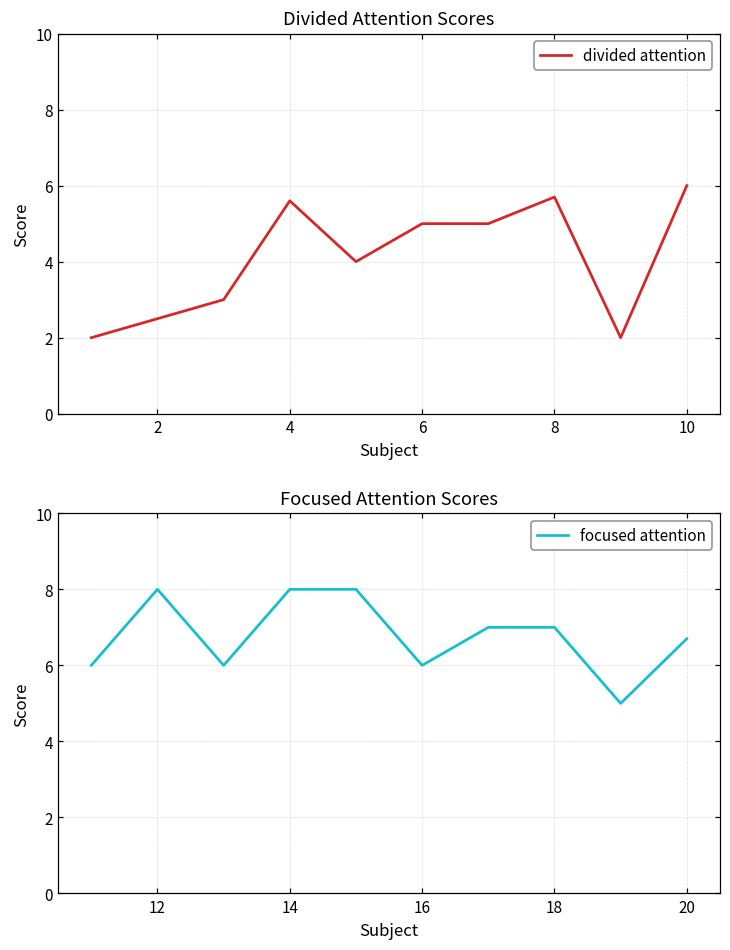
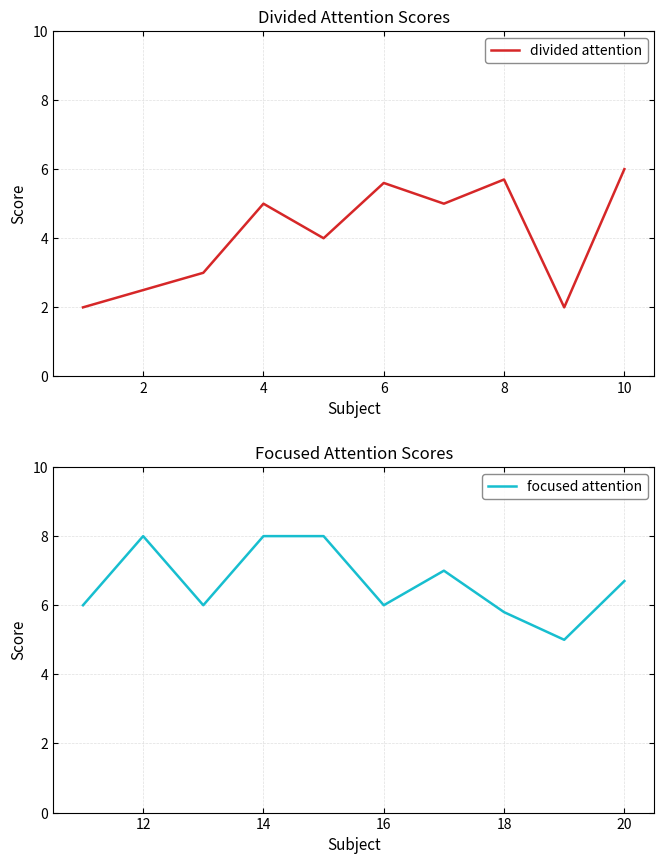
Divided Attention Scores, 4: 5.6 -> 5.0
Divided Attention Scores, 6: 5.0 -> 5.6
Focused Attention Scores, 18: 7.0 -> 5.8
